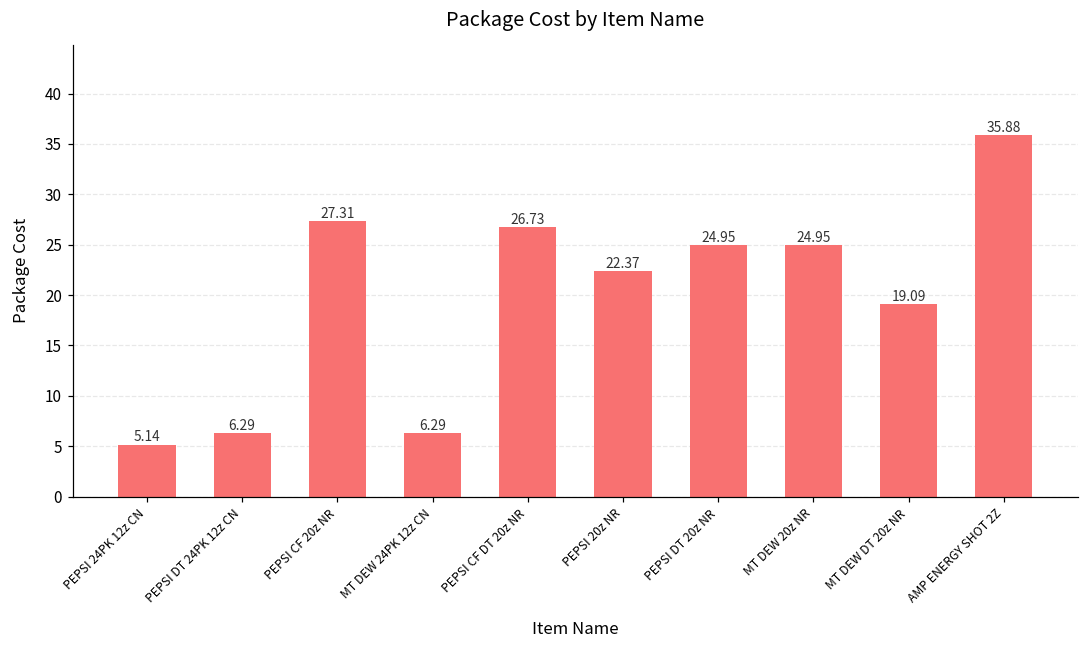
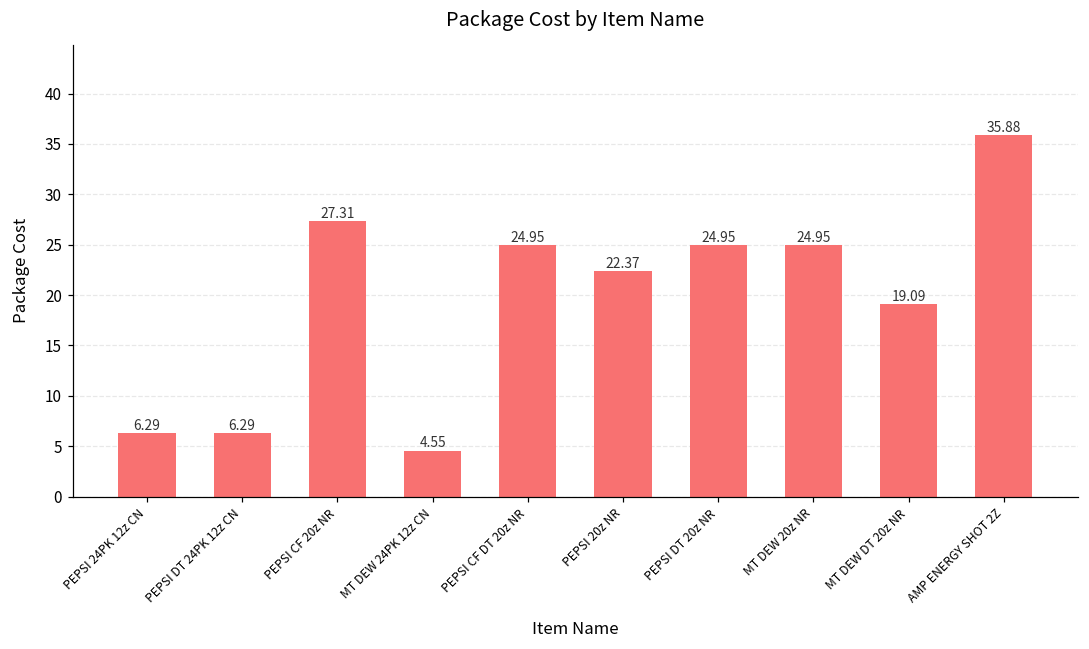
PEPSI 24PK 12z CN: 5.14 -> 6.29
MT DEW 24PK 12z CN: 6.29 -> 4.55
PEPSI CF DT 20z NR: 26.73 -> 24.95
